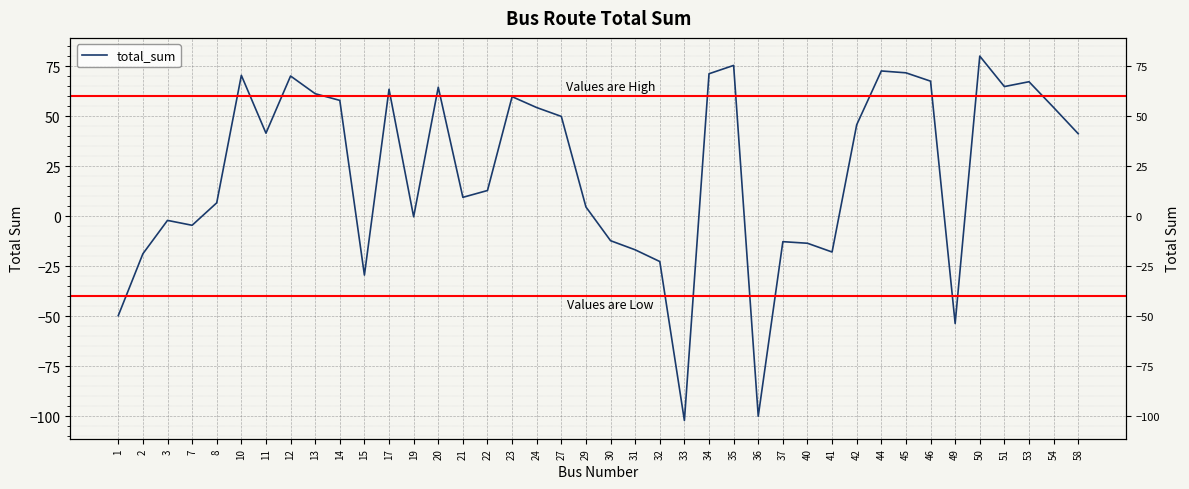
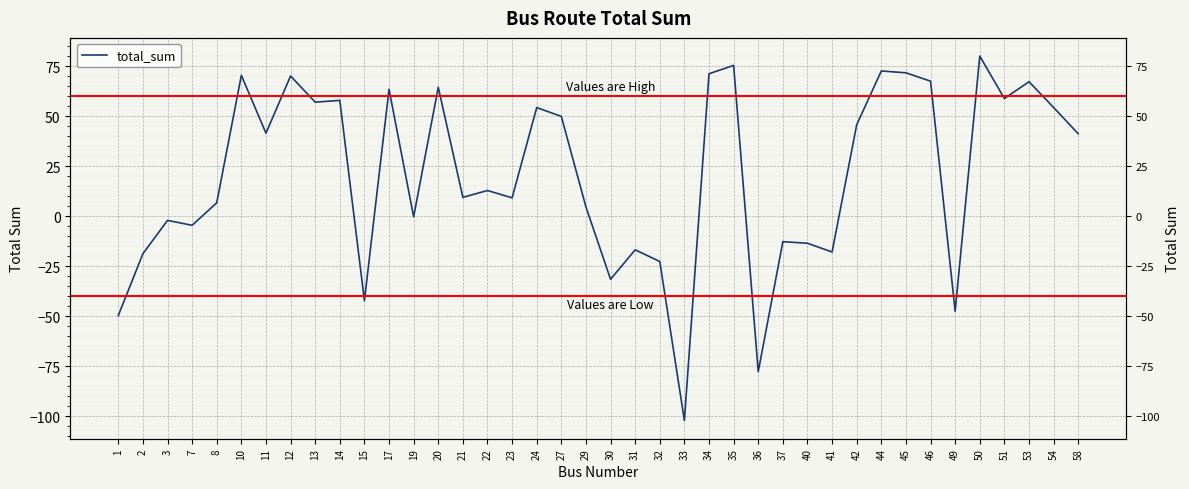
13: 61 -> 57
15: -29 -> -42
23: 60 -> 9
30: -12 -> -31
36: -100 -> -78
49: -54 -> -47
51: 65 -> 59
